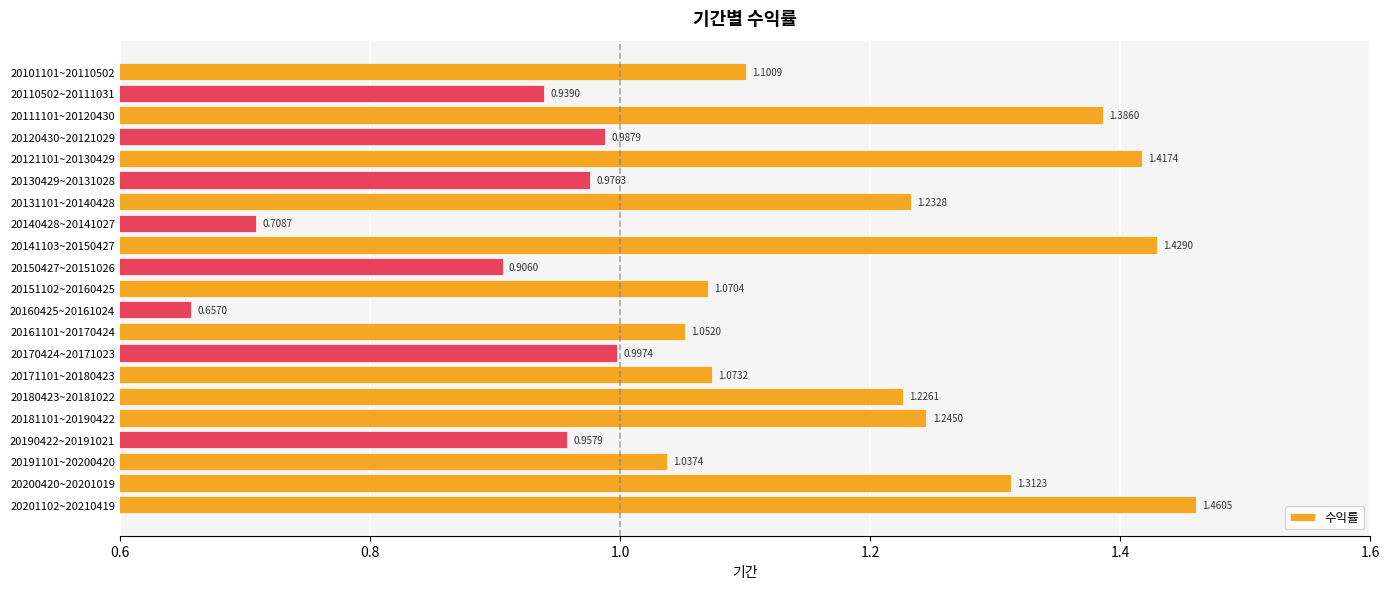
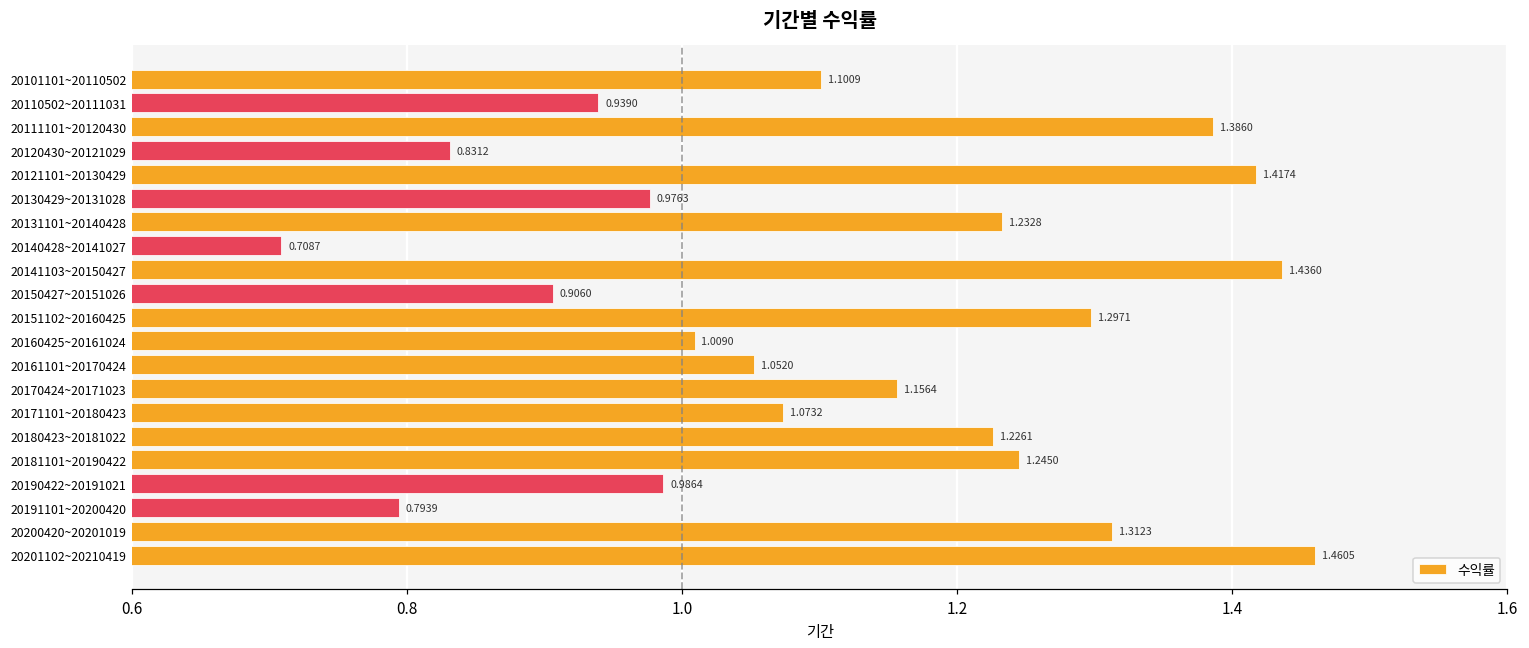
20120430~20121029: 0.9879 -> 0.8312
20141103~20150427: 1.4290 -> 1.4360
20151102~20160425: 1.0704 -> 1.2971
20160425~20161024: 0.6570 -> 1.0090
20170424~20171023: 0.9974 -> 1.1564
20190422~20191021: 0.9579 -> 0.9864
20191101~20200420: 1.0374 -> 0.7939
